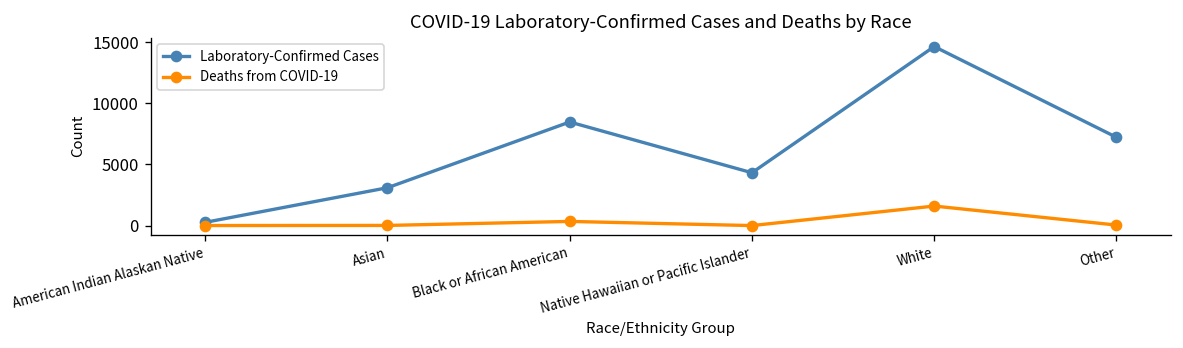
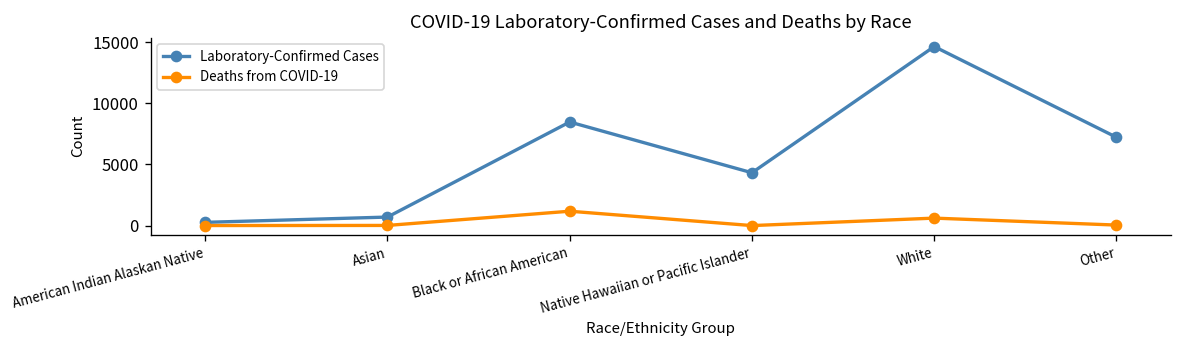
Laboratory-Confirmed Cases, Asian: 3100 -> 700
Deaths from COVID-19, Black or African American: 300 -> 1200
Deaths from COVID-19, White: 1600 -> 600
